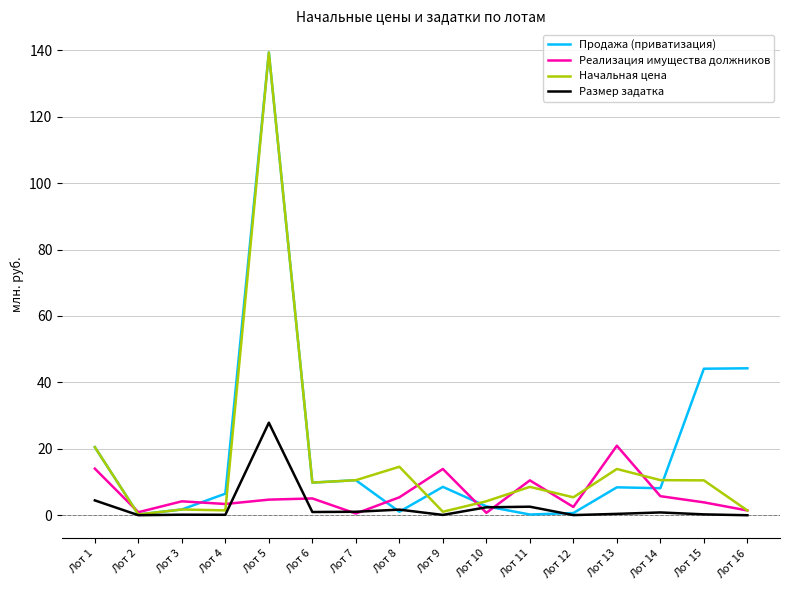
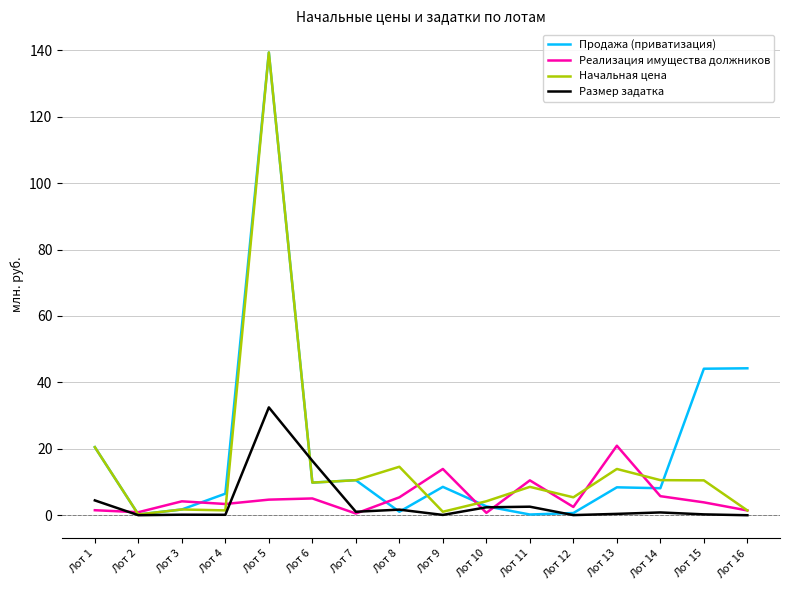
Реализация имущества должников, Лот 1: 14 -> 2
Размер задатка, Лот 5: 28 -> 32
Размер задатка, Лот 6: 1 -> 16
